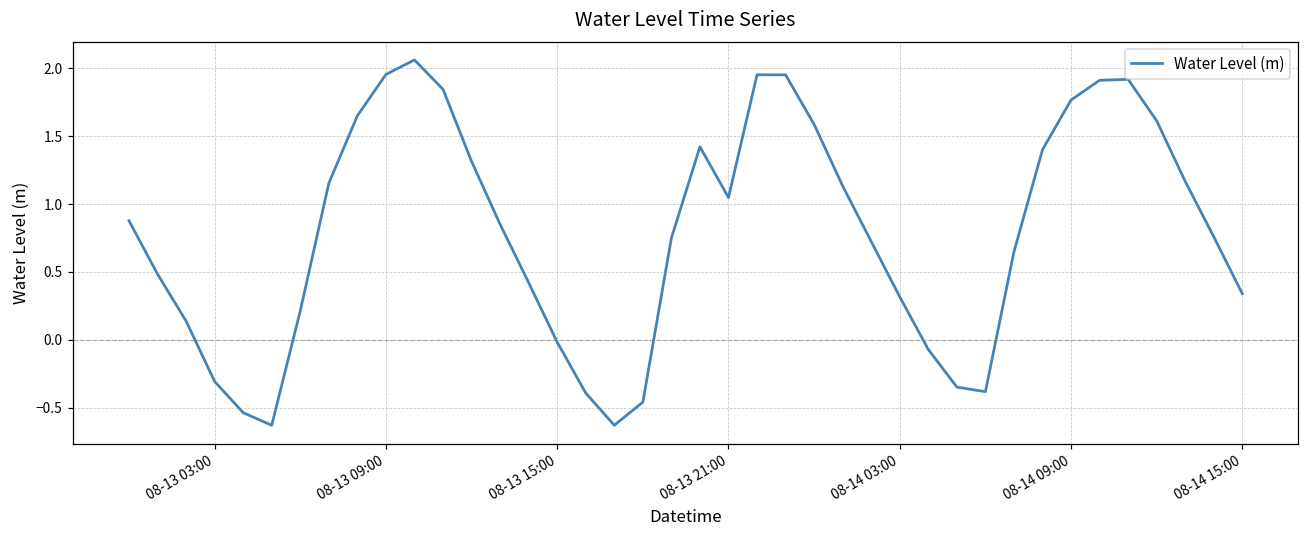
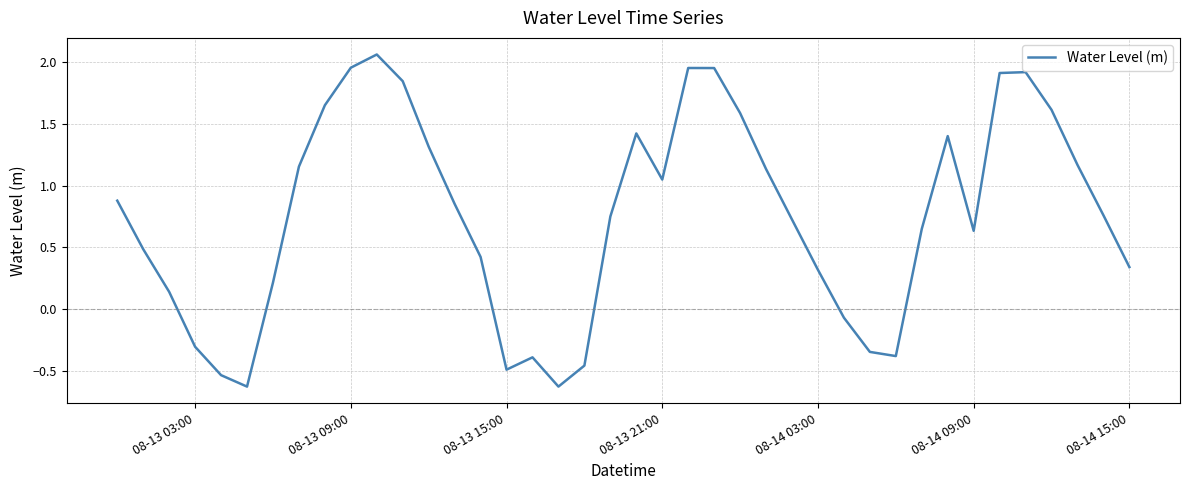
08-13 15:00: -0.02 -> -0.49
08-14 09:00: 1.77 -> 0.63
